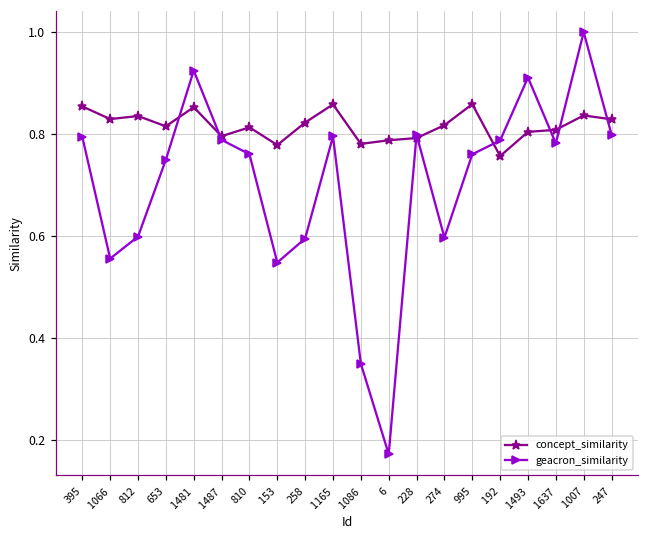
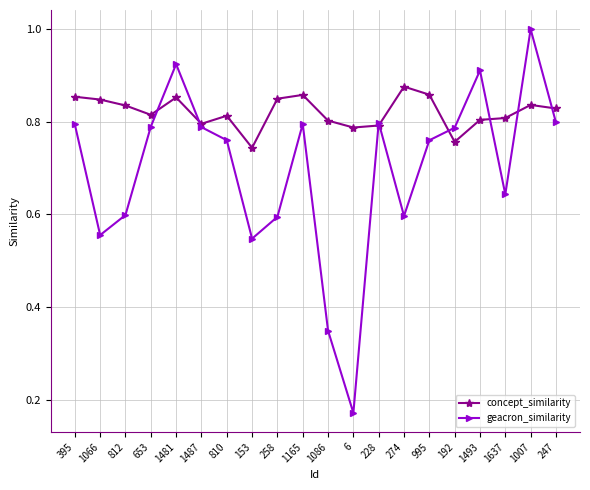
concept_similarity, 1066: 0.83 -> 0.85
geacron_similarity, 653: 0.75 -> 0.79
concept_similarity, 153: 0.78 -> 0.74
concept_similarity, 258: 0.82 -> 0.85
concept_similarity, 1086: 0.78 -> 0.80
concept_similarity, 274: 0.82 -> 0.88
geacron_similarity, 1637: 0.78 -> 0.64
